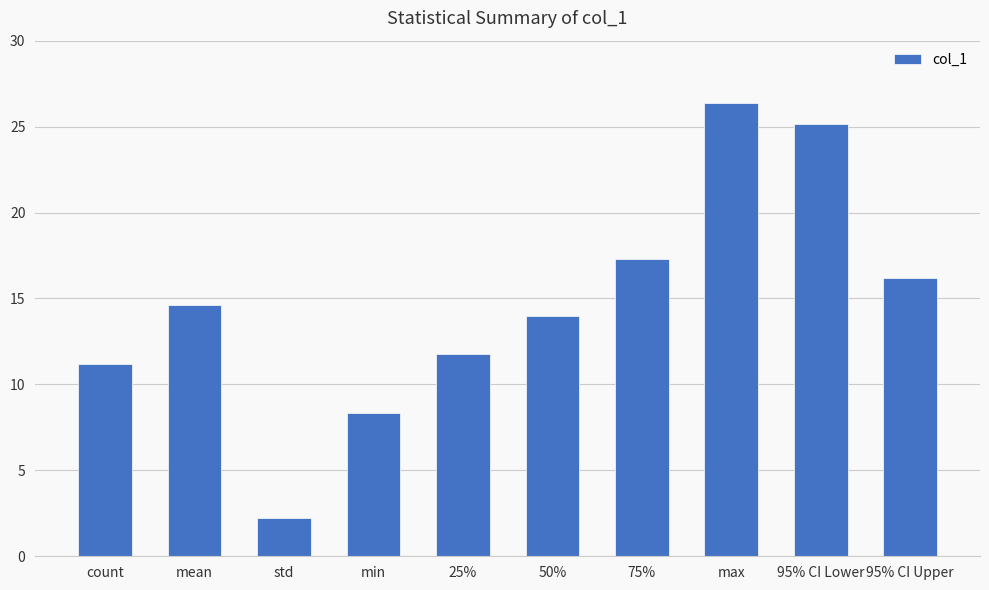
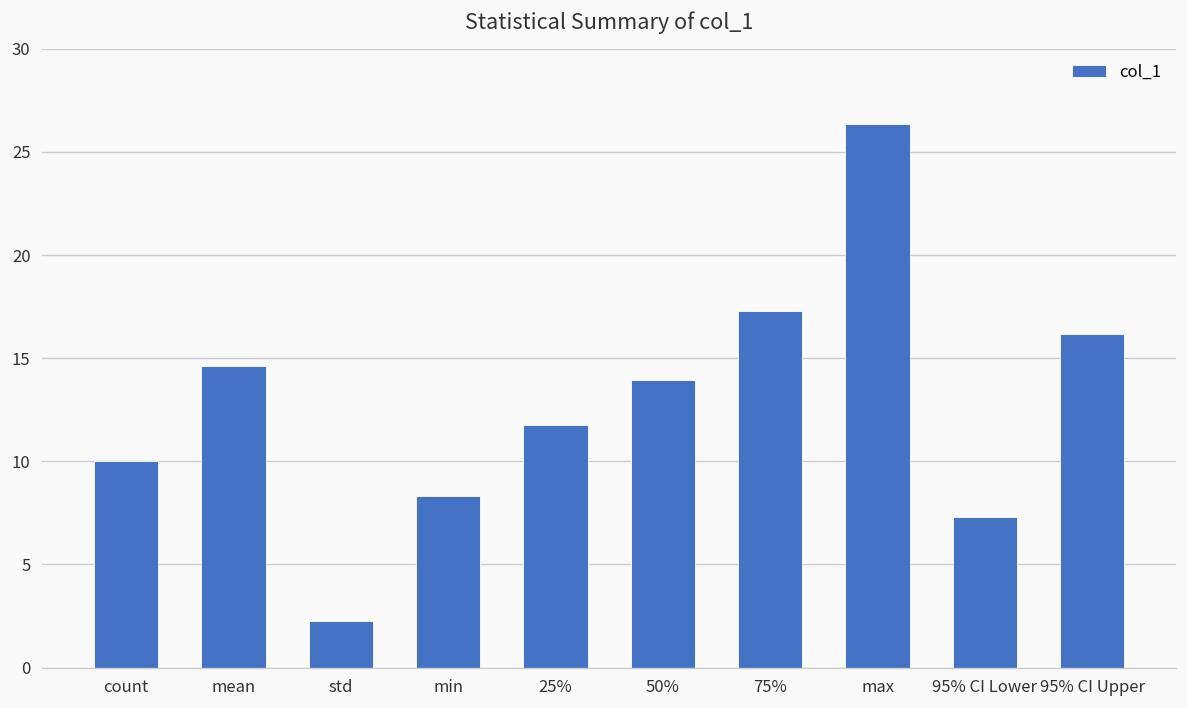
count: 11.2 -> 10.0
95% CI Lower: 25.1 -> 7.3
